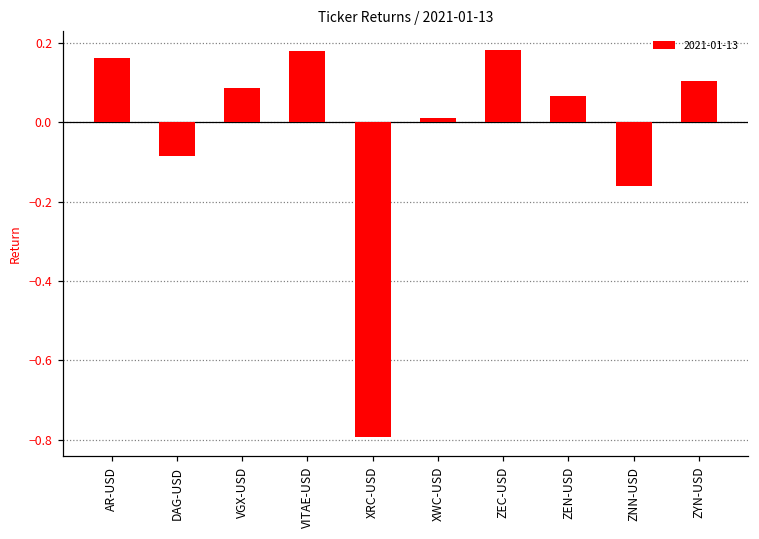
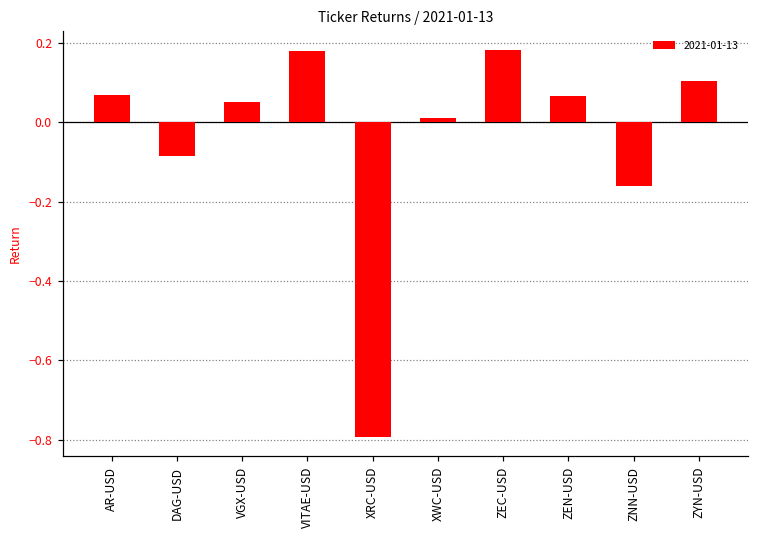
AR-USD: 0.16 -> 0.07
VGX-USD: 0.09 -> 0.05
